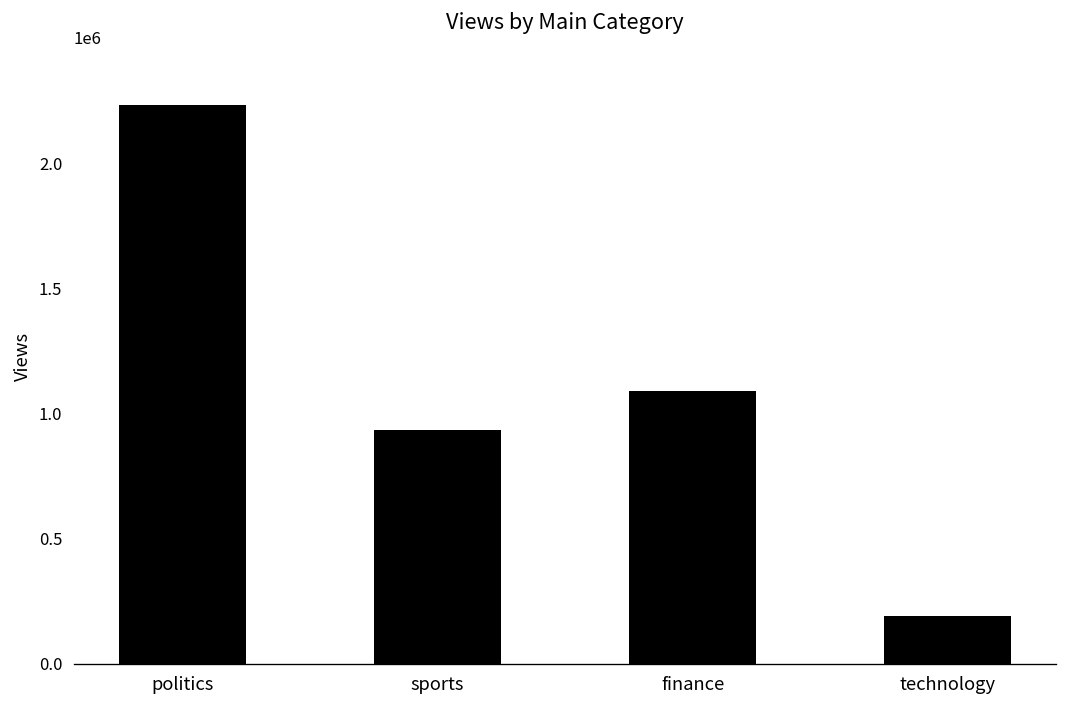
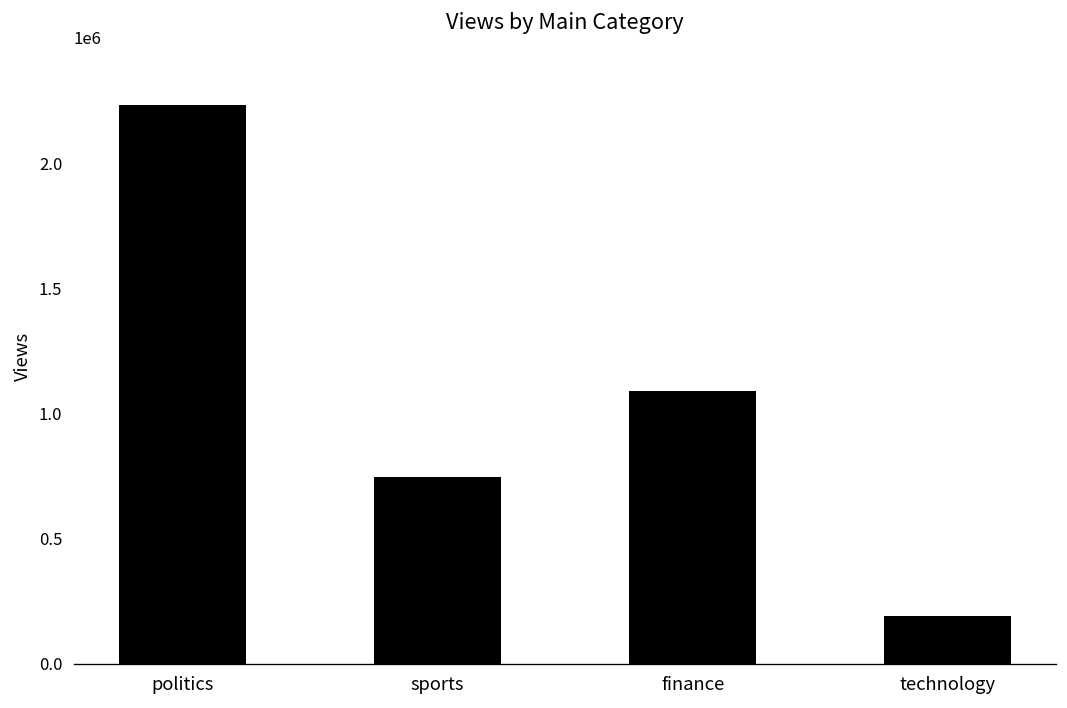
sports: 930000 -> 750000
